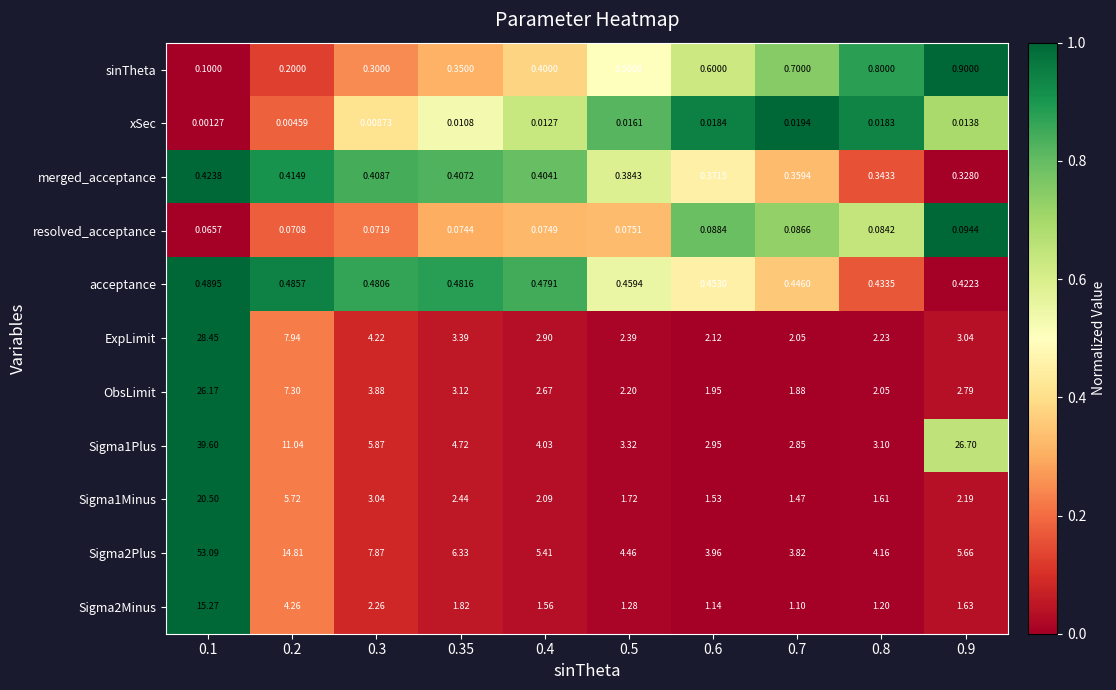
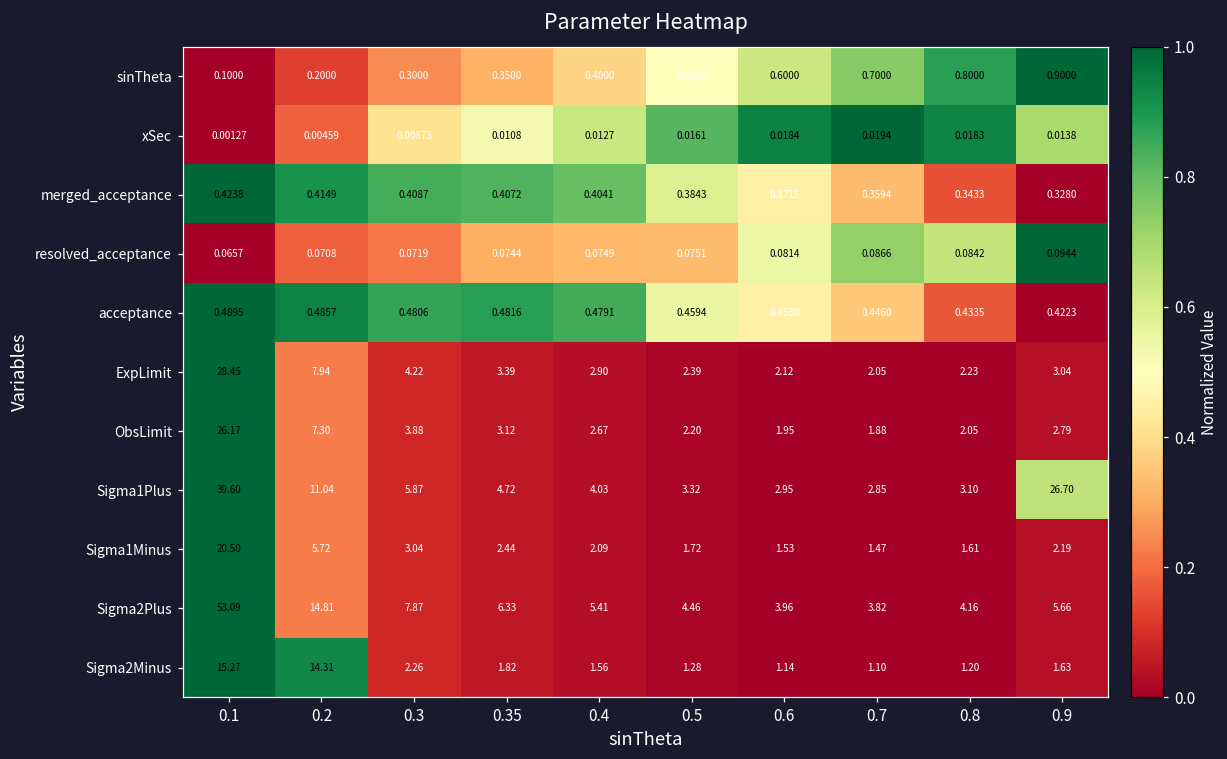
resolved_acceptance, 0.6: 0.0884 -> 0.0814
Sigma2Minus, 0.2: 4.26 -> 14.31
